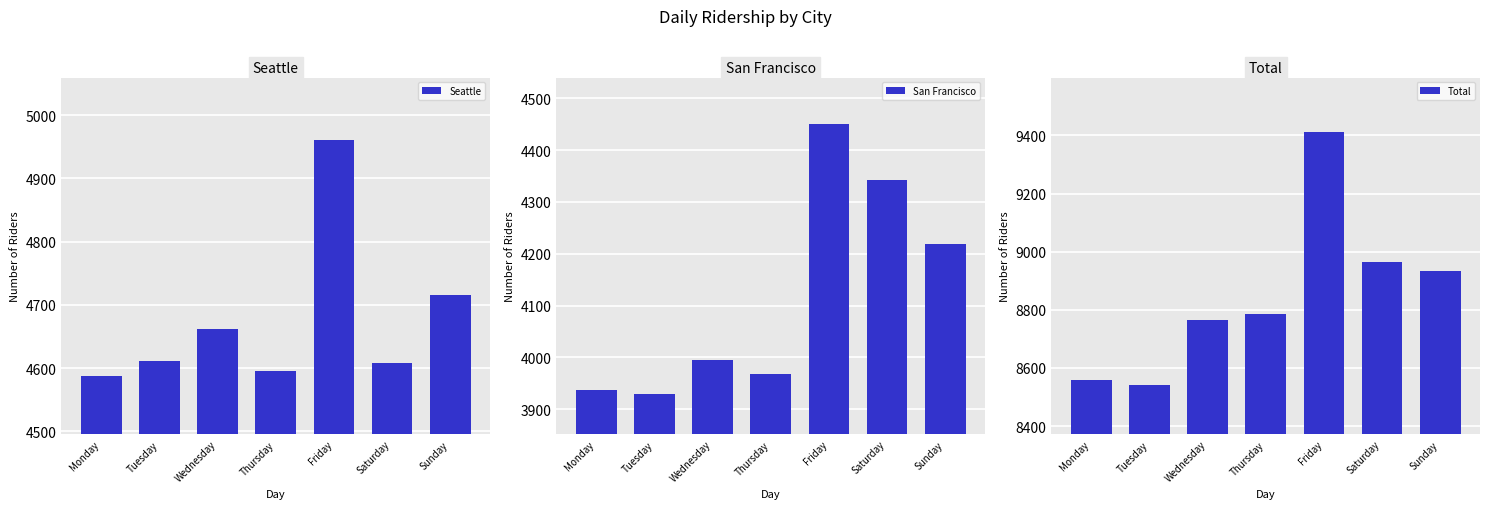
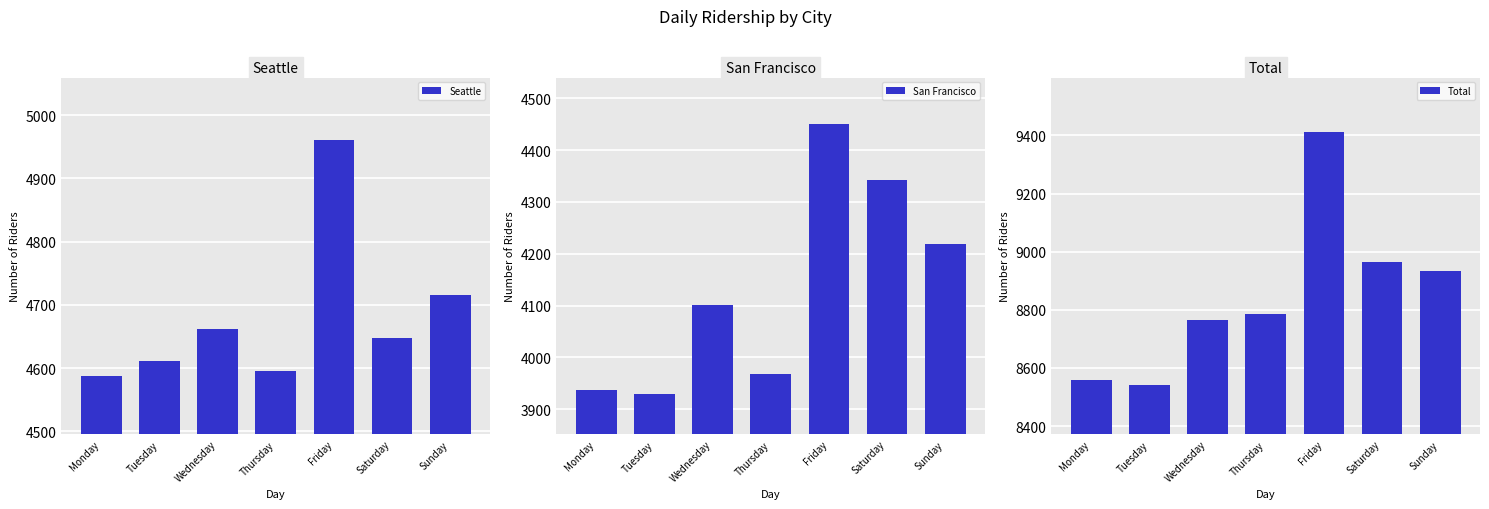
Seattle, Saturday: 4610 -> 4650
San Francisco, Wednesday: 3990 -> 4100
